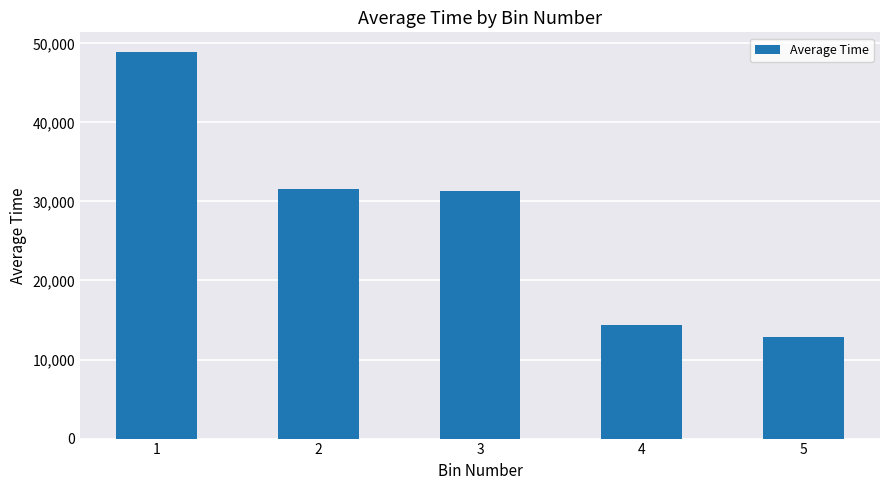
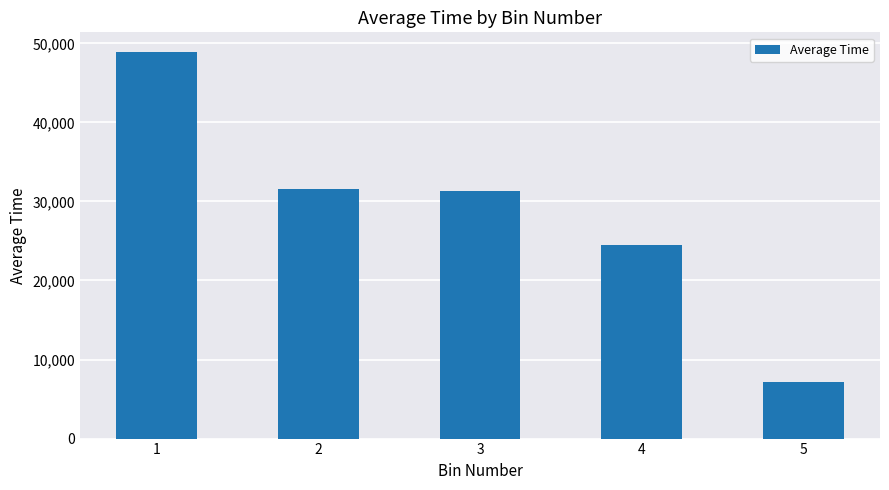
4: 14,000 -> 24,000
5: 13,000 -> 7,000
